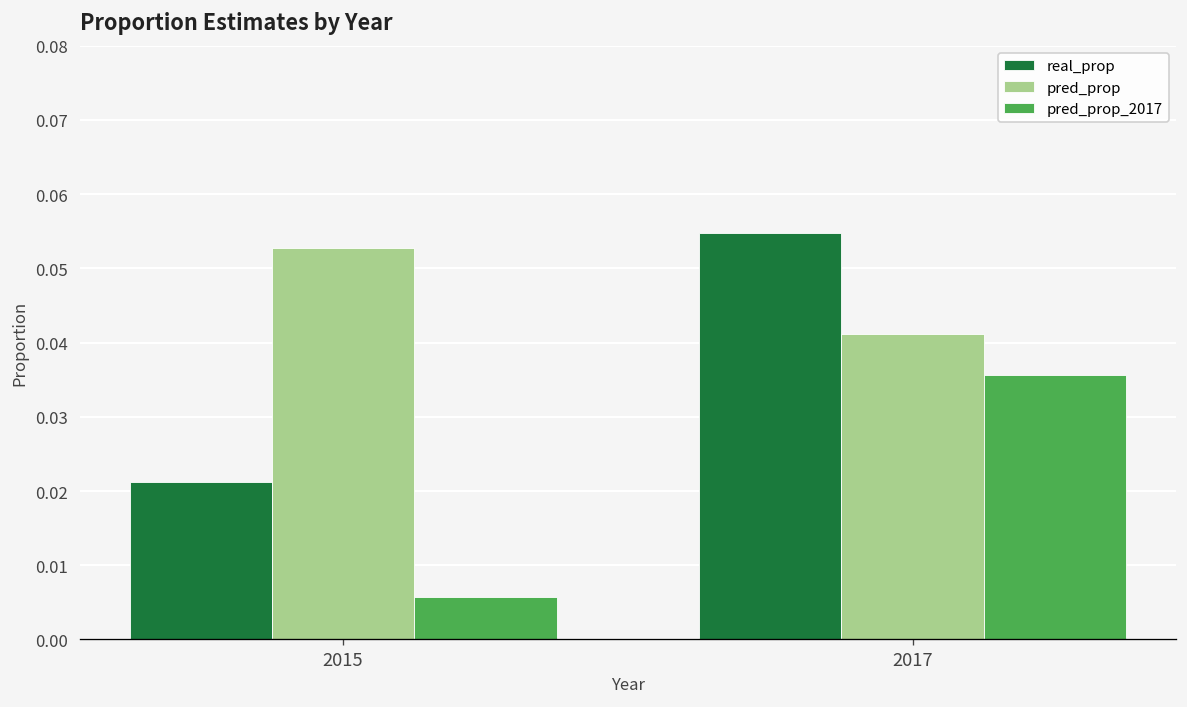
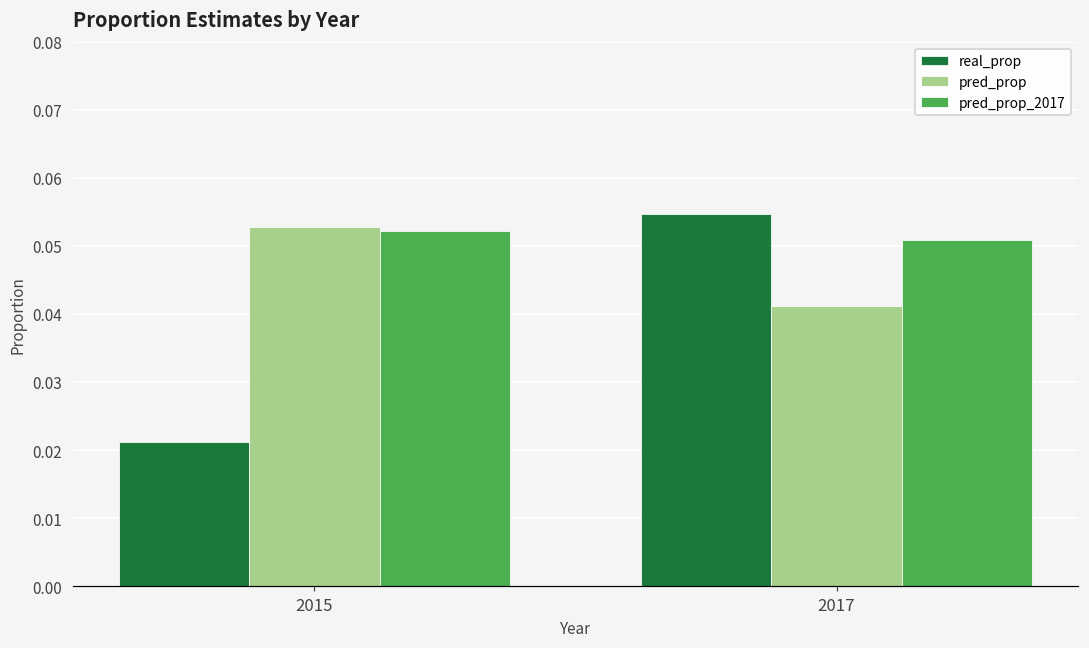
pred_prop_2017, 2015: 0.006 -> 0.052
pred_prop_2017, 2017: 0.036 -> 0.051
